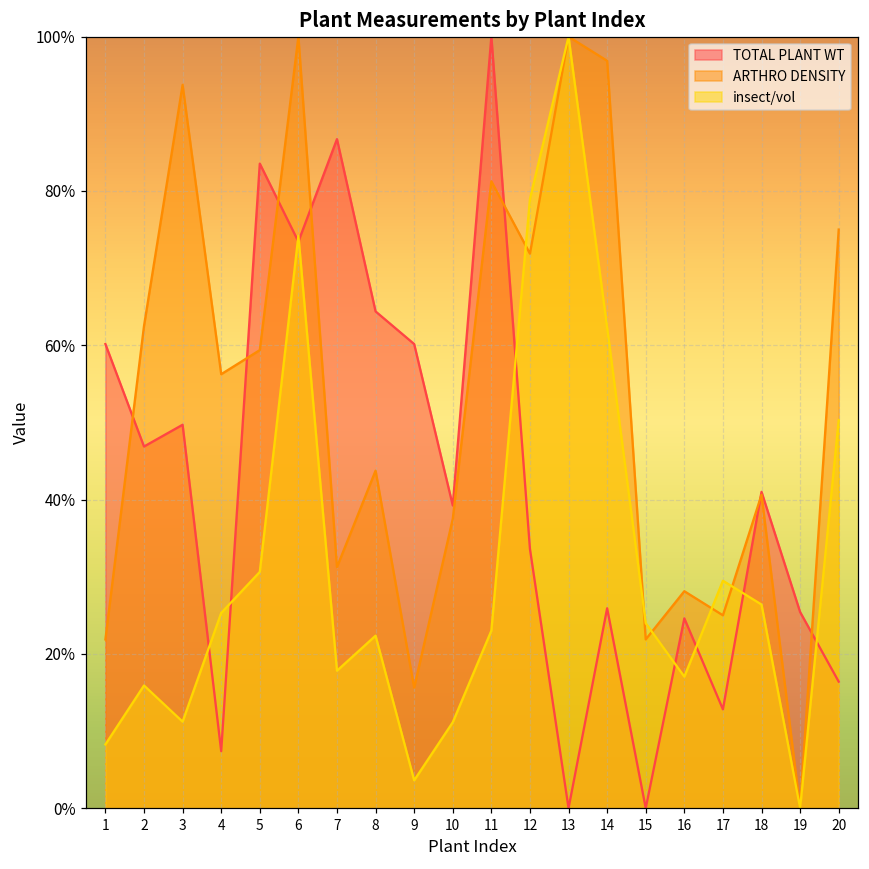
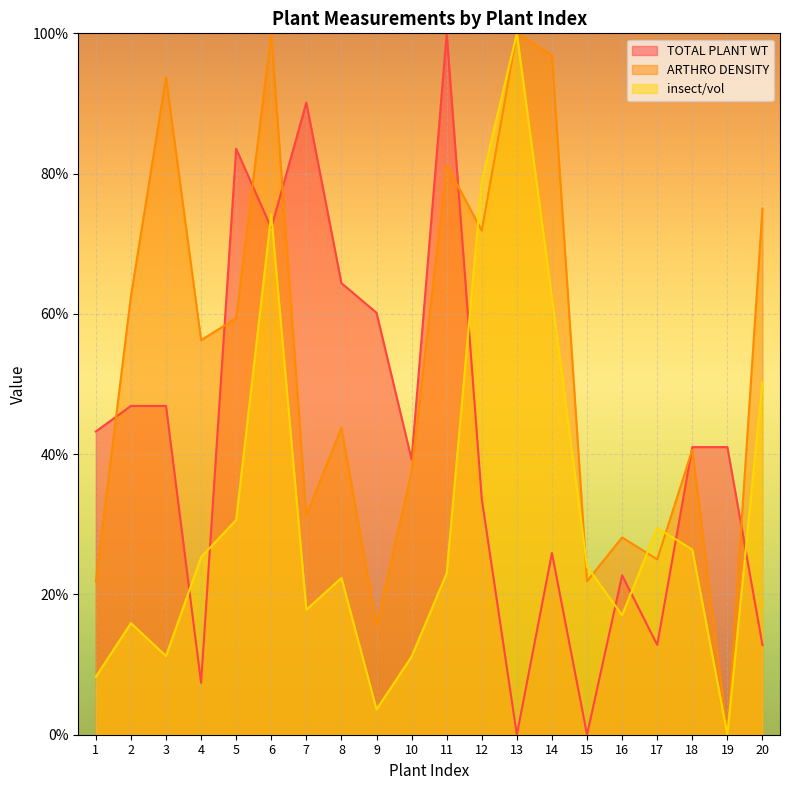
TOTAL PLANT WT, 1: 60% -> 43%
TOTAL PLANT WT, 3: 50% -> 47%
TOTAL PLANT WT, 6: 73% -> 72%
TOTAL PLANT WT, 7: 87% -> 90%
TOTAL PLANT WT, 16: 25% -> 23%
TOTAL PLANT WT, 19: 25% -> 41%
TOTAL PLANT WT, 20: 16% -> 13%
